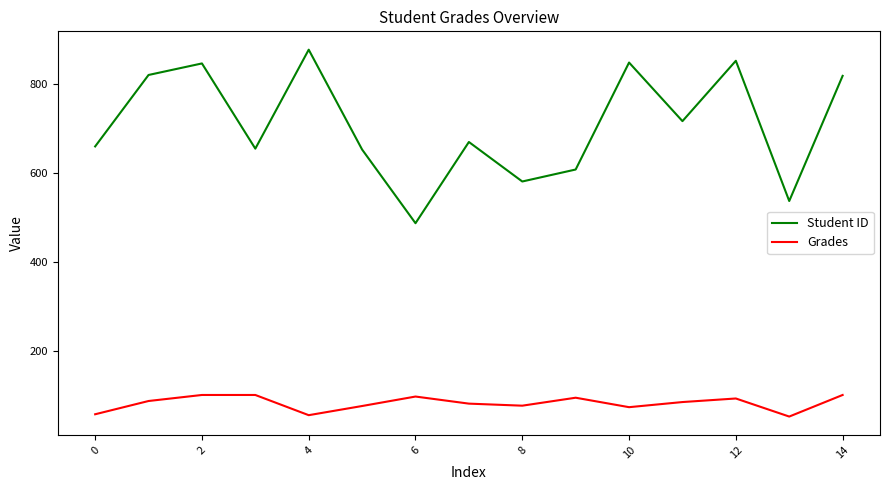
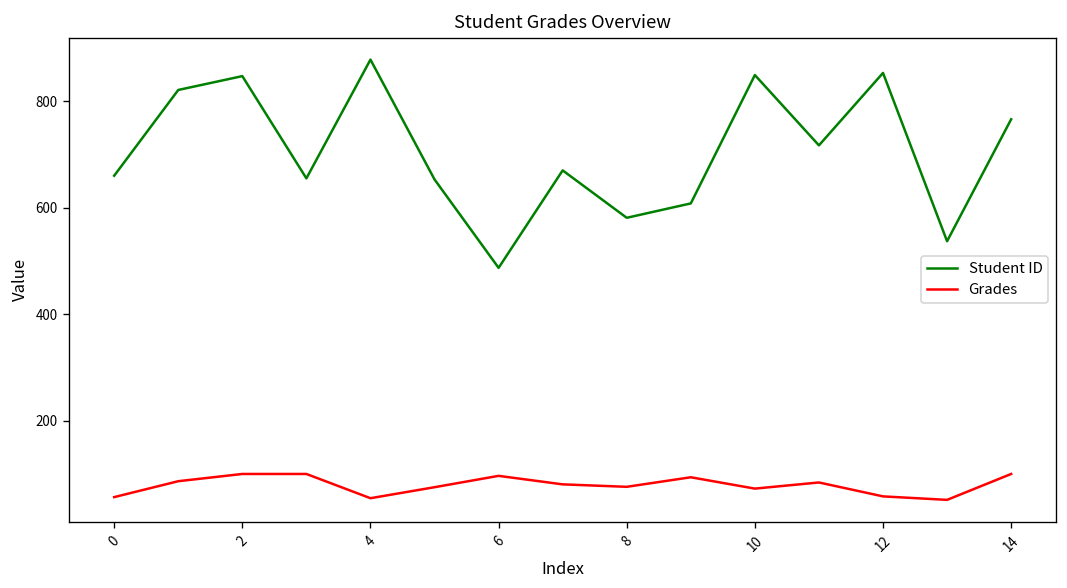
Grades, 12: 90 -> 60
Student ID, 14: 820 -> 770
